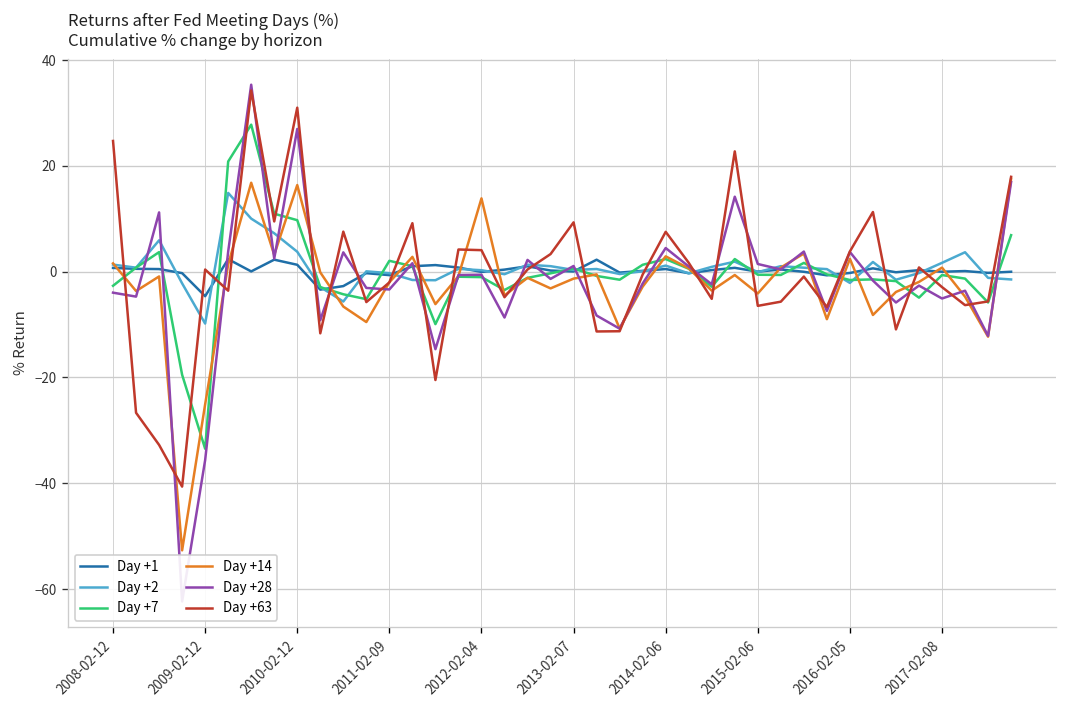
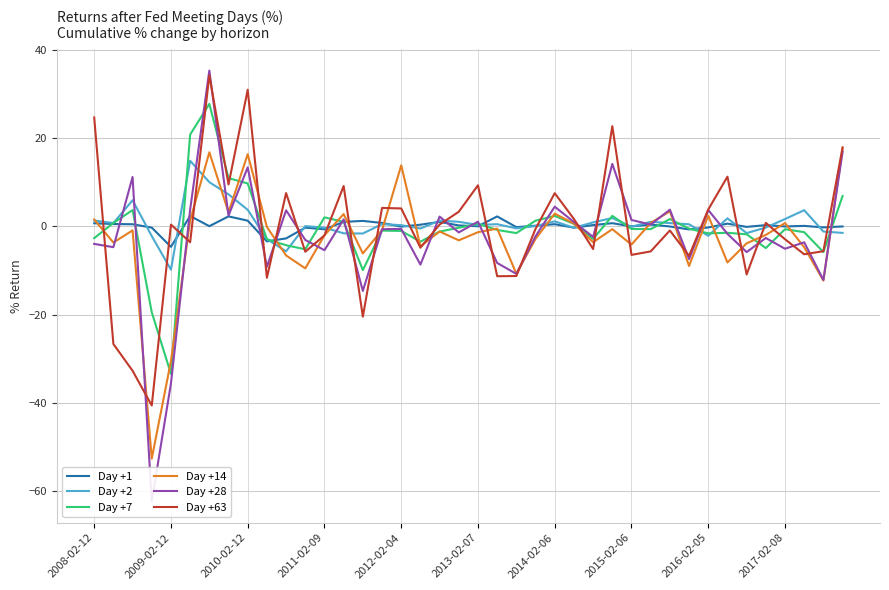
Day +14, 2009-02-12: -25 -> -31
Day +28, 2010-02-12: 27 -> 13
Day +28, 2011-02-09: -3 -> -5
